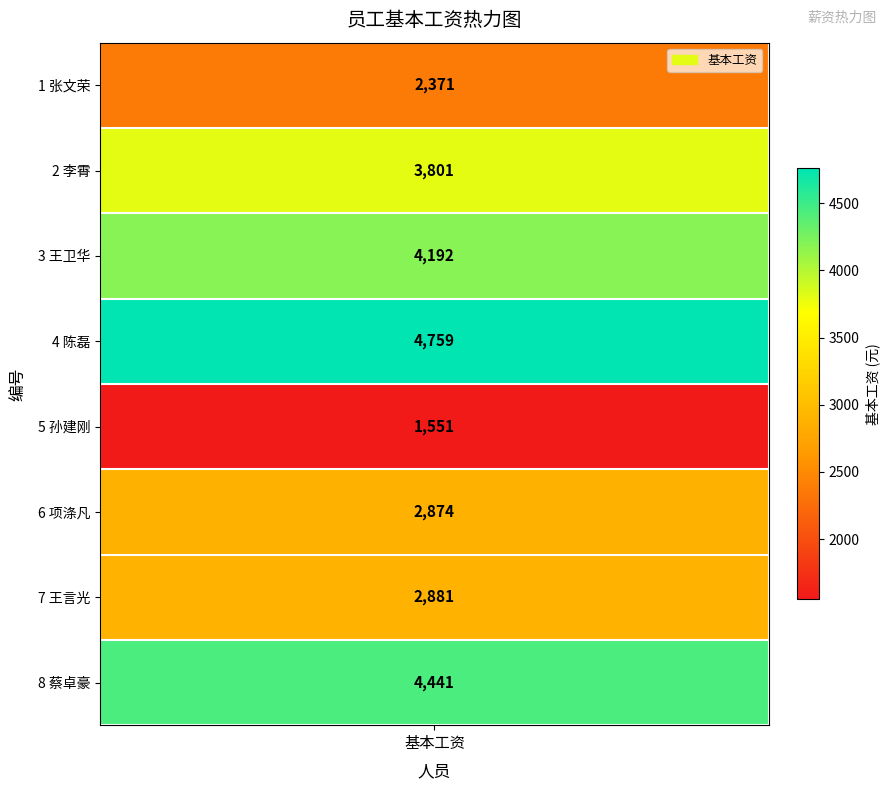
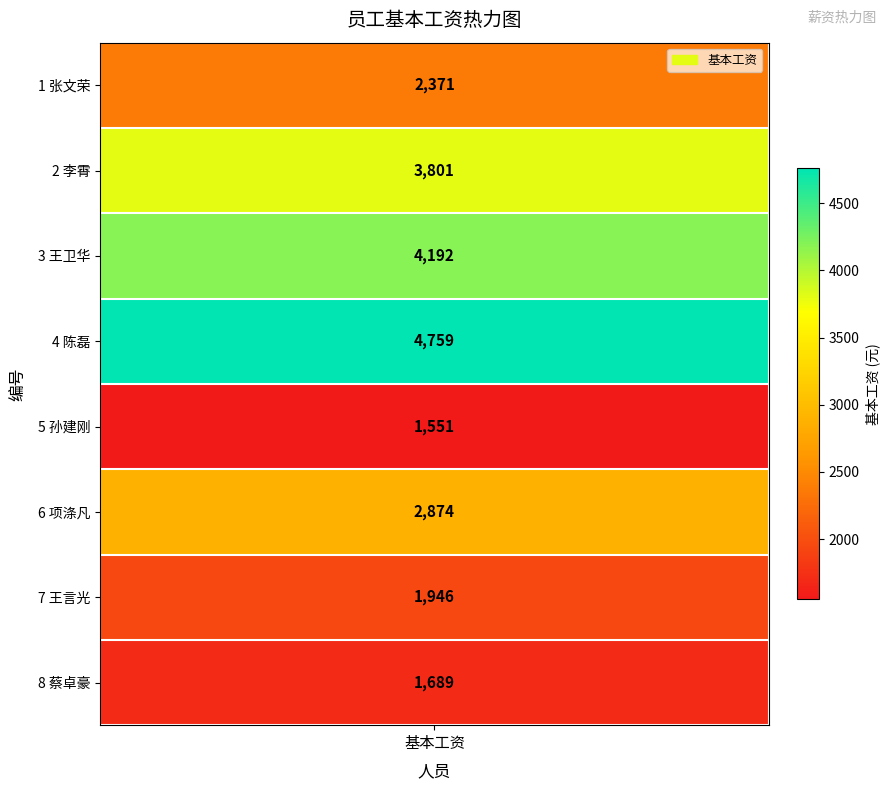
7 王言光, 基本工资: 2,881 -> 1,946
8 蔡卓豪, 基本工资: 4,441 -> 1,689
